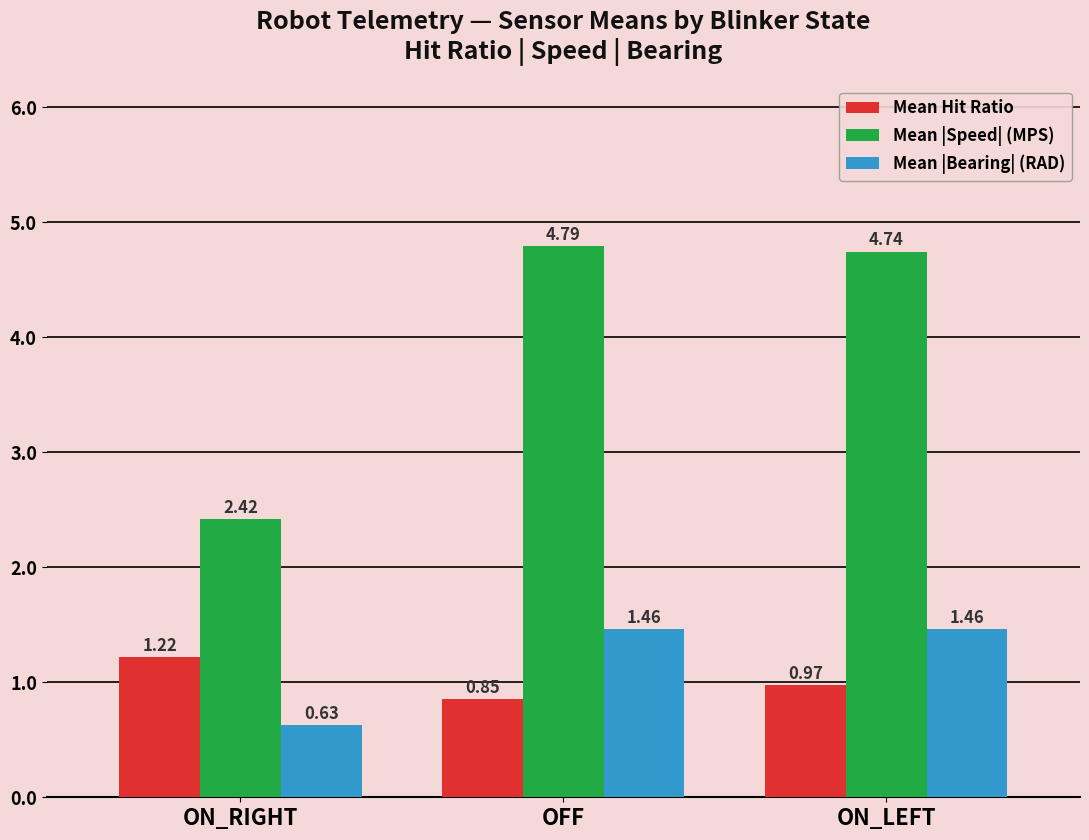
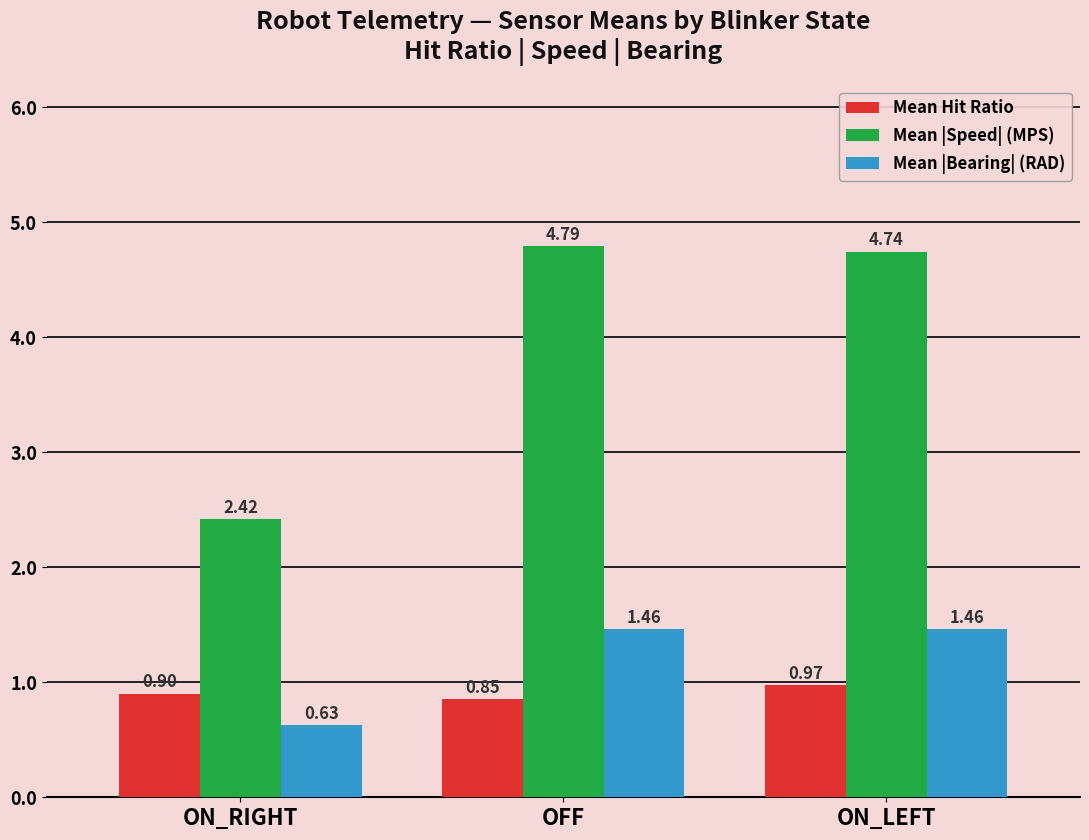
Mean Hit Ratio, ON_RIGHT: 1.22 -> 0.90
